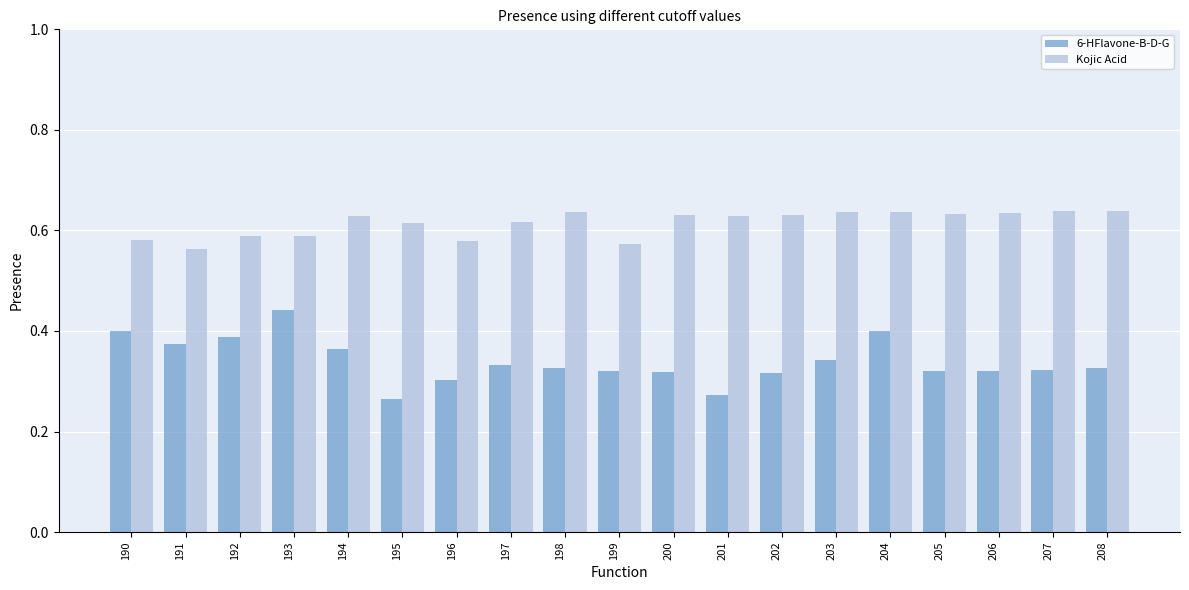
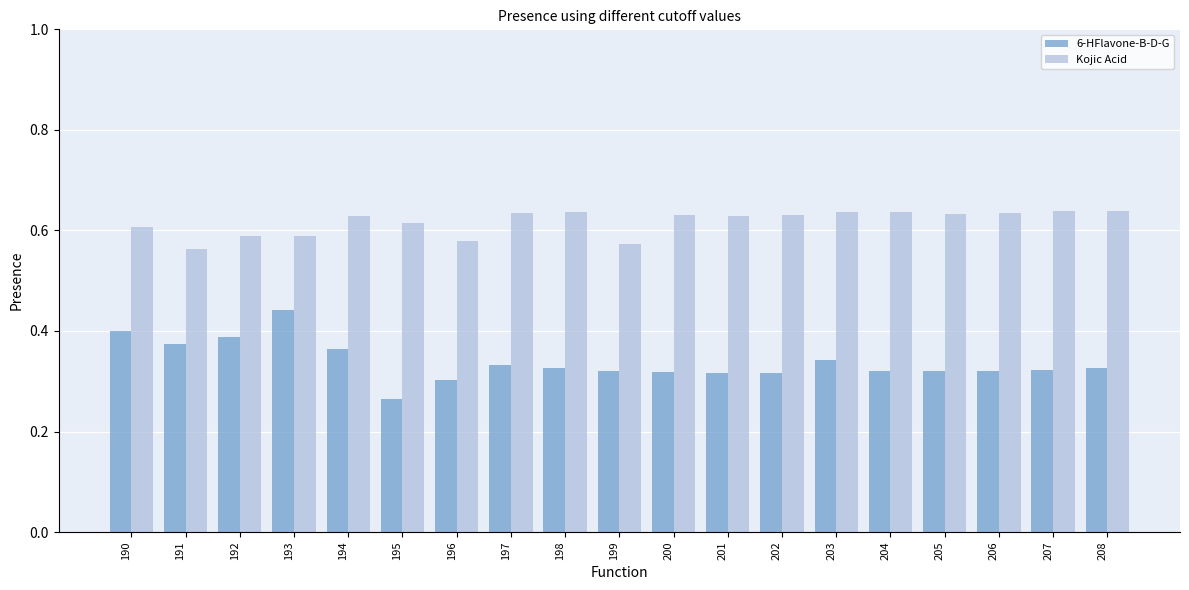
Kojic Acid, 190: 0.58 -> 0.61
Kojic Acid, 197: 0.62 -> 0.64
6-HFlavone-B-D-G, 201: 0.27 -> 0.32
6-HFlavone-B-D-G, 204: 0.40 -> 0.32
